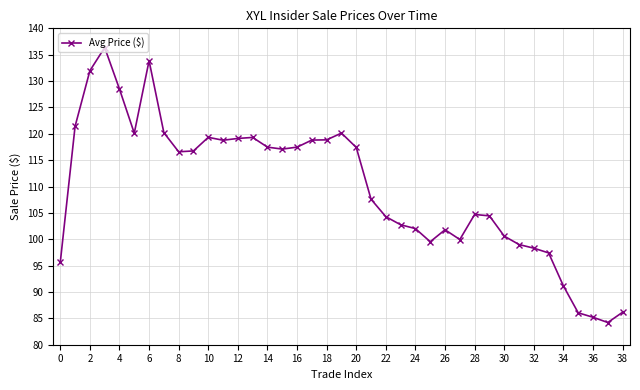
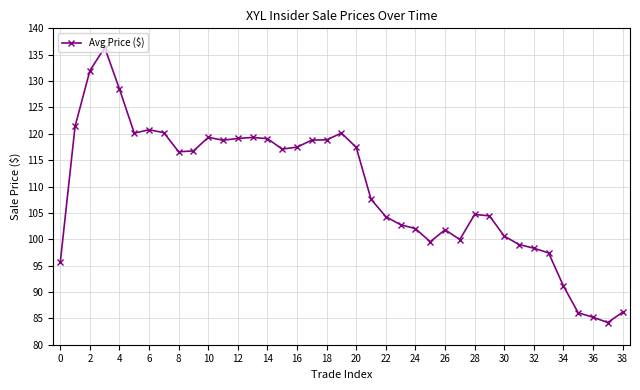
6: 134 -> 121
14: 117 -> 119
